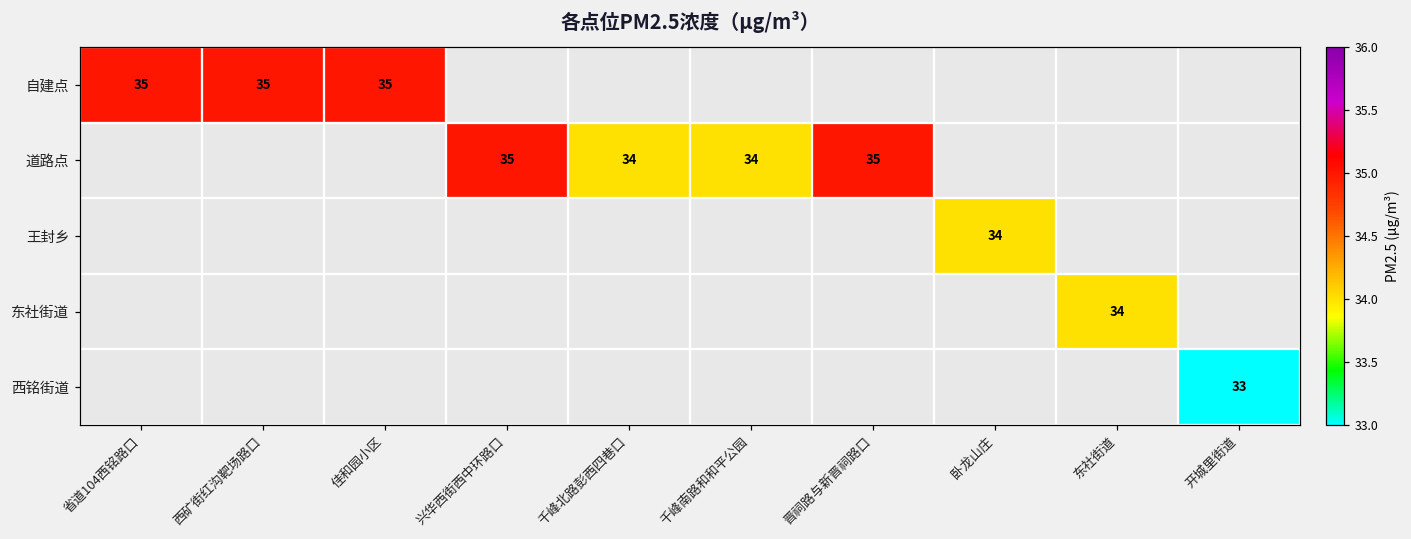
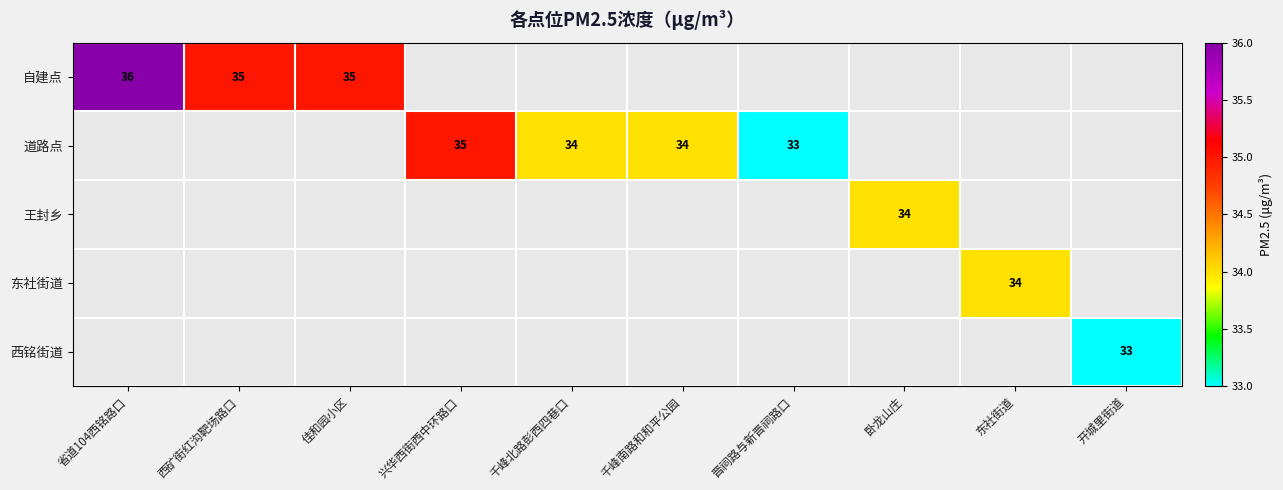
自建点, 省道104西铭路口: 35 -> 36
道路点, 晋祠路与新晋祠路口: 35 -> 33
